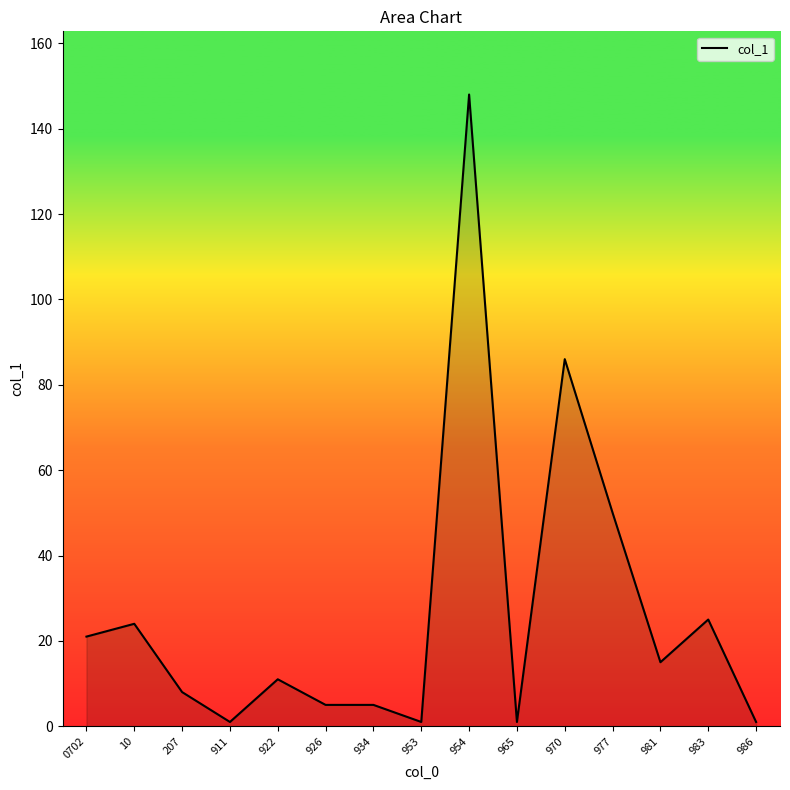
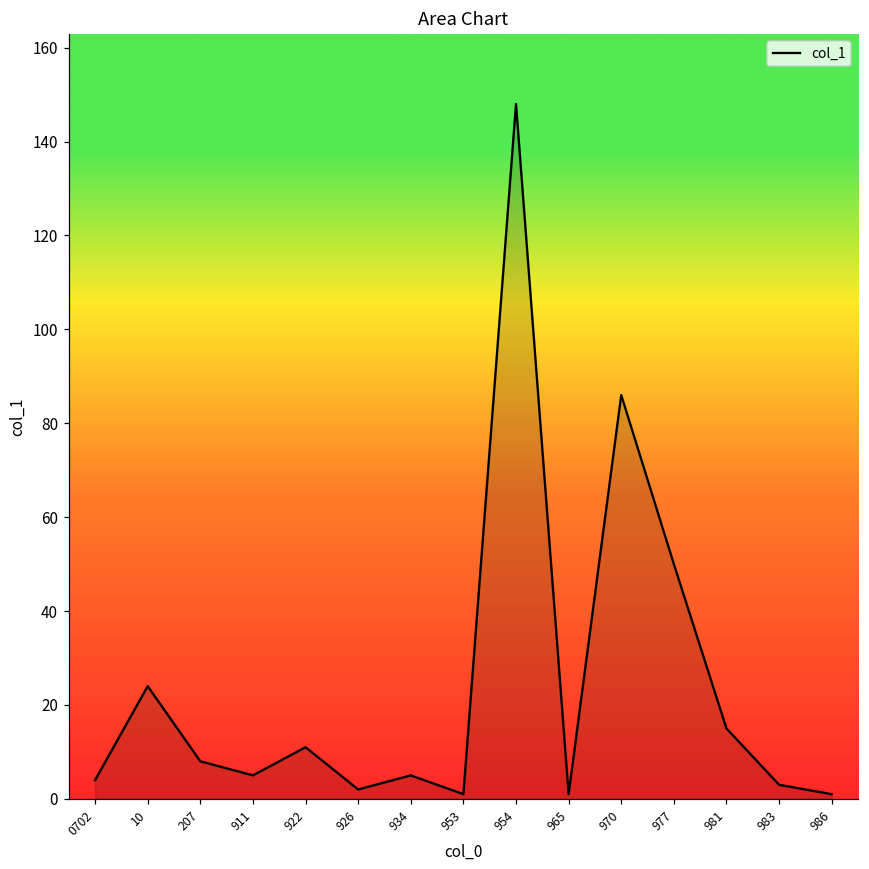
0702: 21 -> 4
911: 1 -> 5
926: 5 -> 2
983: 25 -> 3
